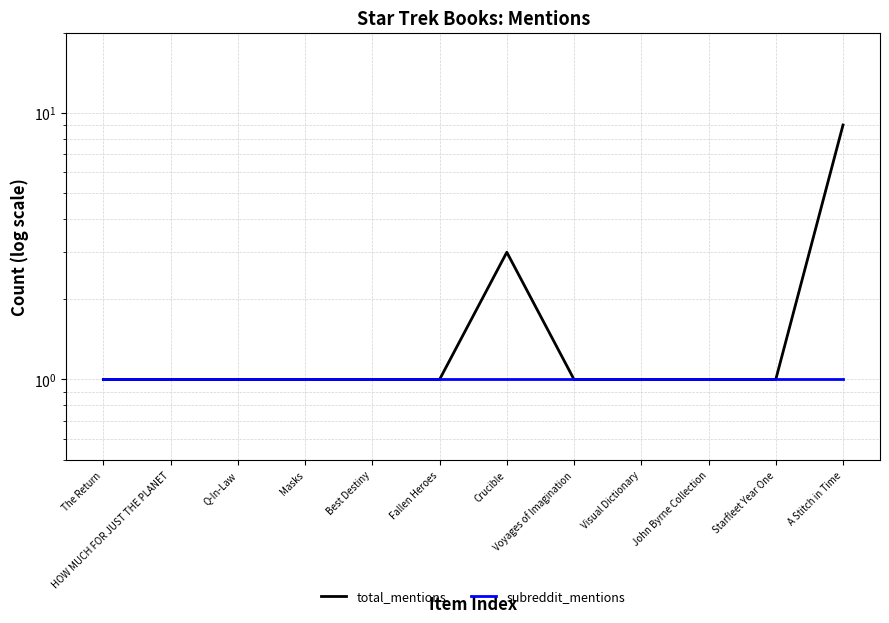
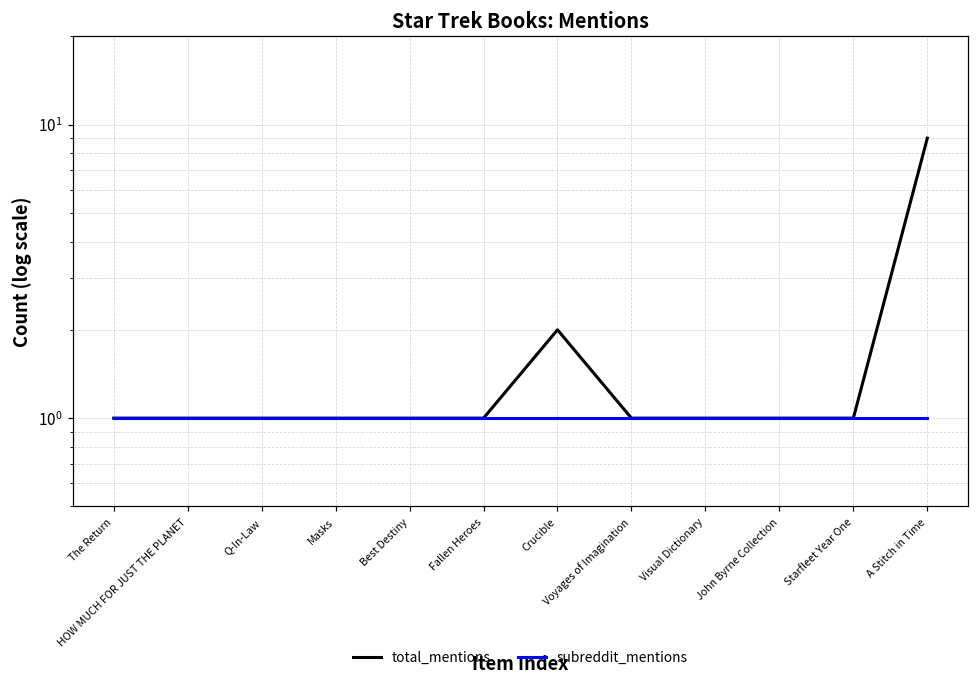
total_mentions, Crucible: 3 -> 2
